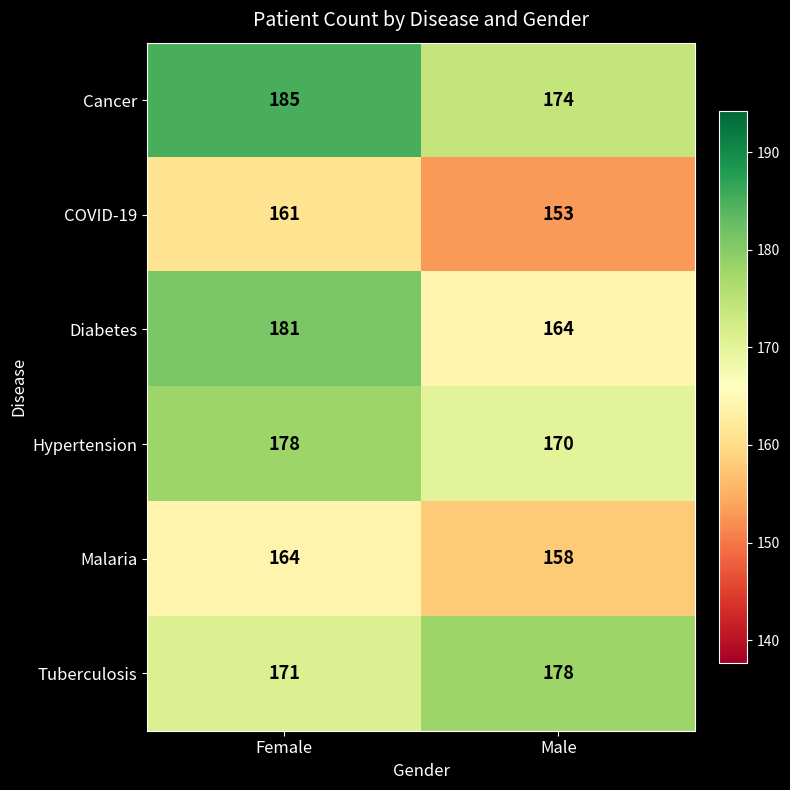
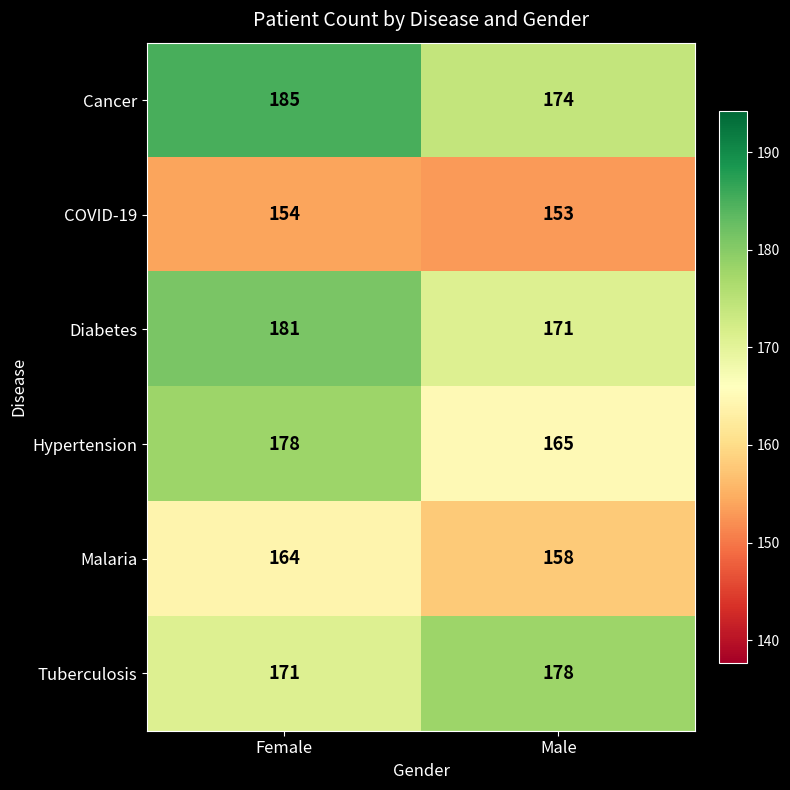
COVID-19, Female: 161 -> 154
Diabetes, Male: 164 -> 171
Hypertension, Male: 170 -> 165
